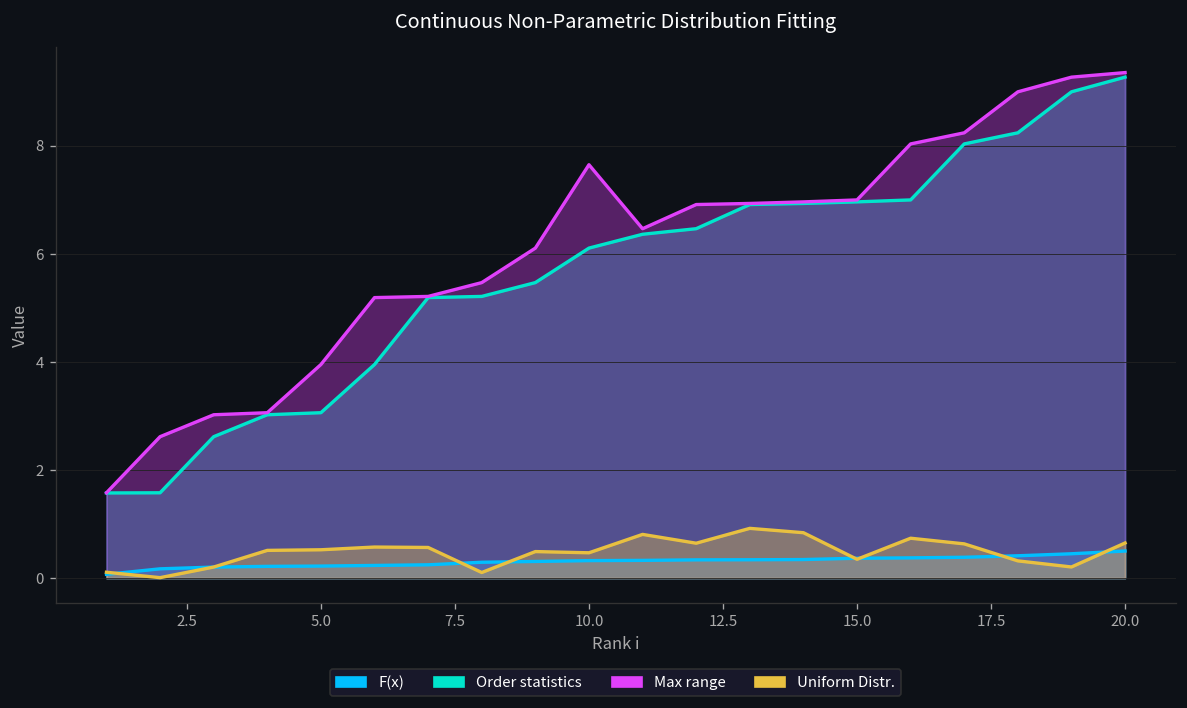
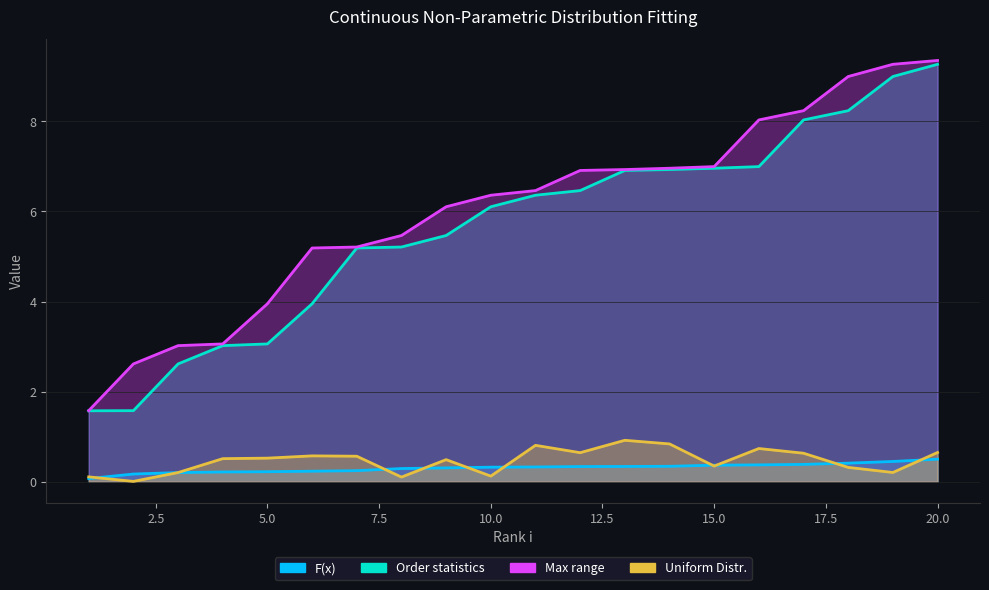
Max range, 10.0: 7.6 -> 6.4
Uniform Distr., 10.0: 0.5 -> 0.1
